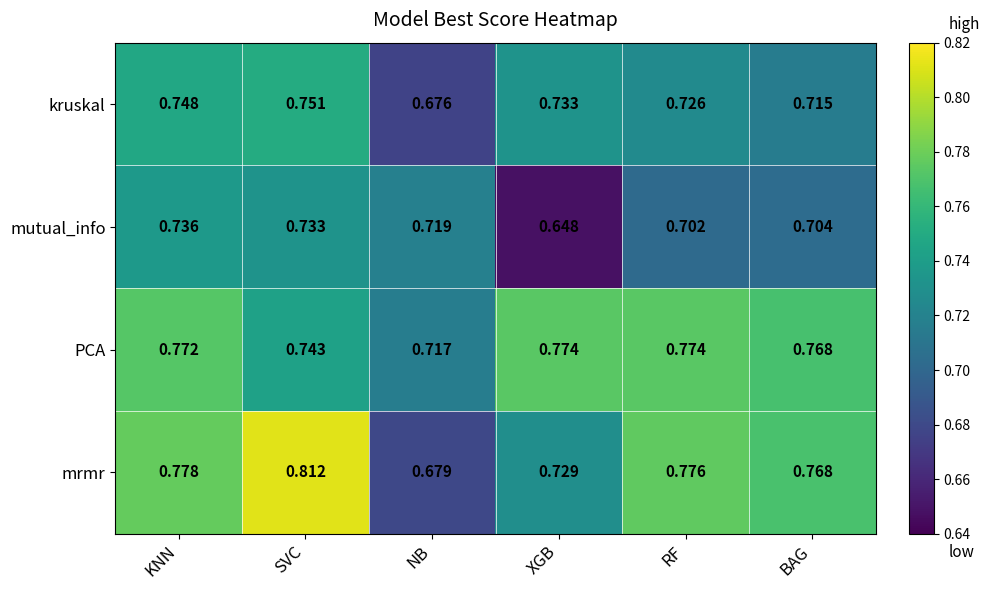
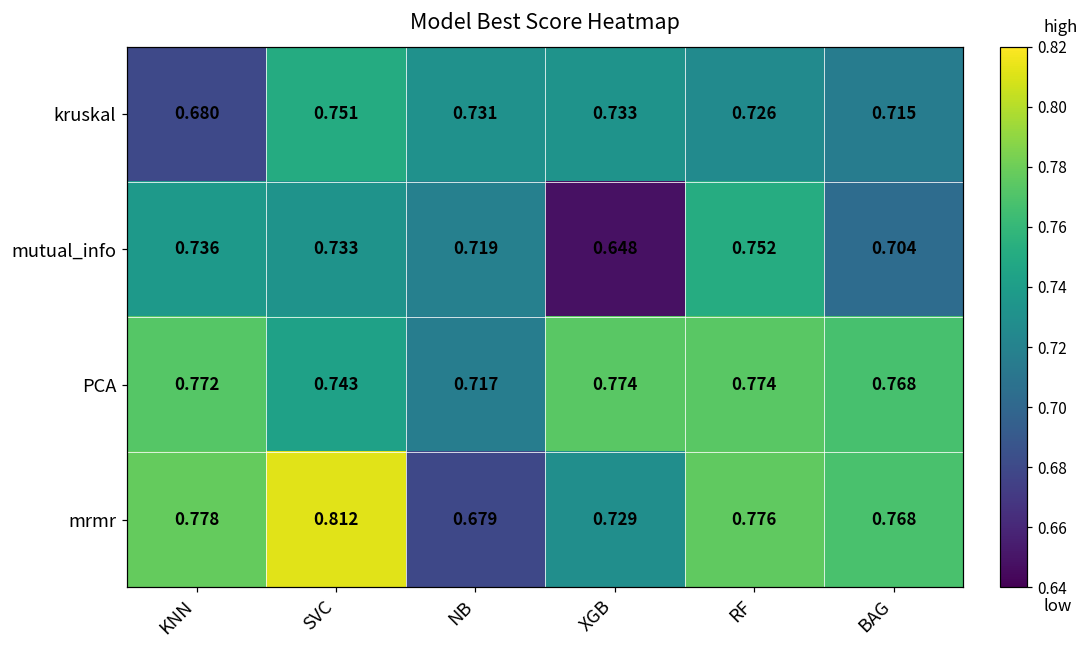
kruskal, KNN: 0.748 -> 0.680
kruskal, NB: 0.676 -> 0.731
mutual_info, RF: 0.702 -> 0.752
